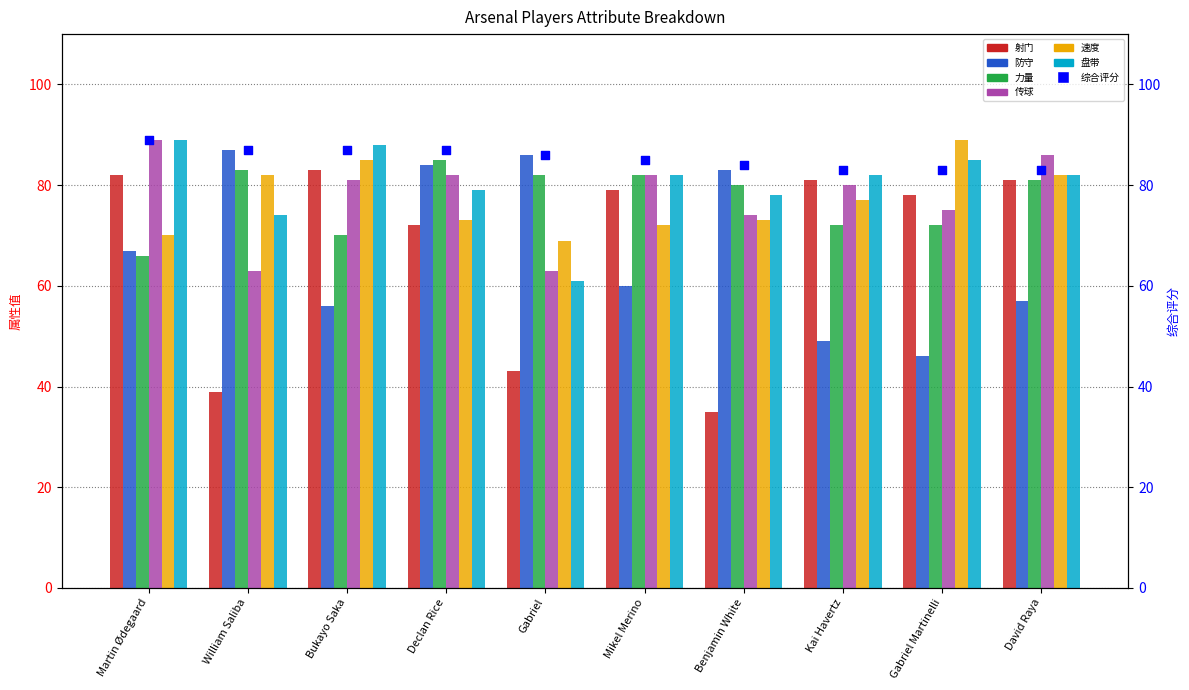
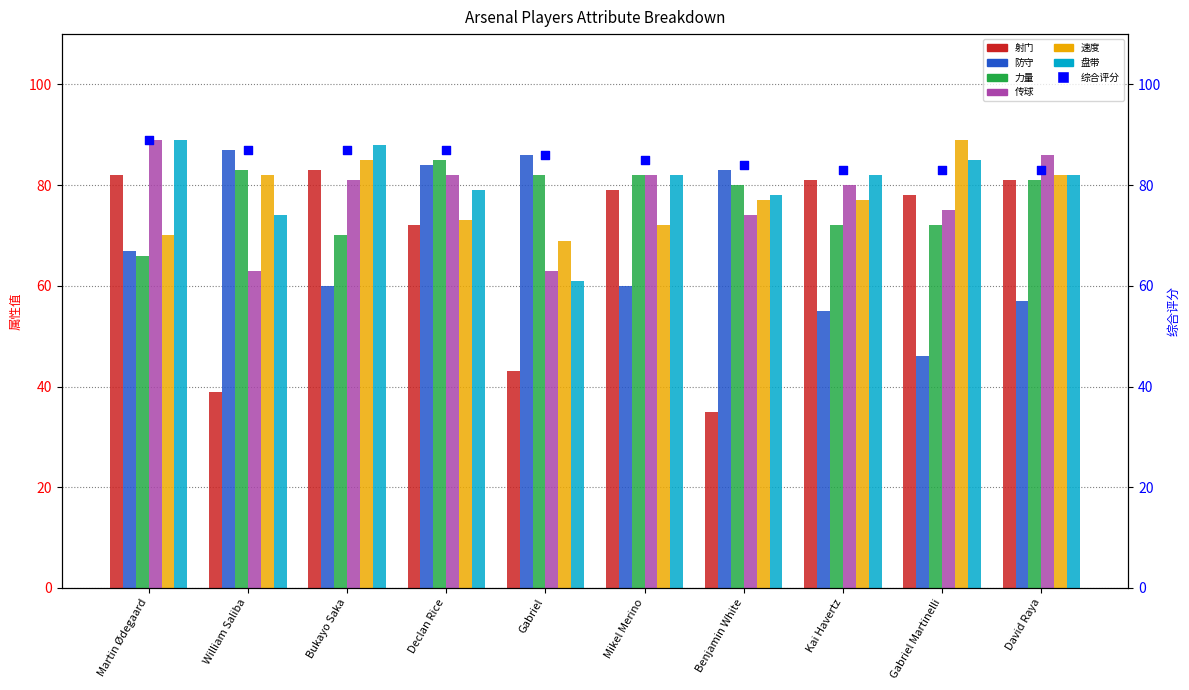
防守, Bukayo Saka: 56 -> 60
速度, Benjamin White: 73 -> 77
防守, Kai Havertz: 49 -> 55
